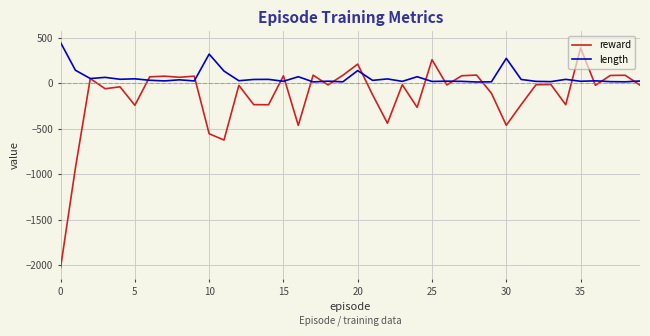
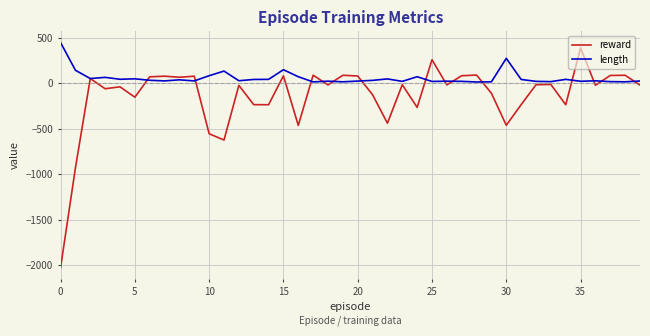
reward, 5: -240 -> -150
length, 10: 300 -> 100
length, 15: 0 -> 100
reward, 20: 200 -> 100
length, 20: 100 -> 0
